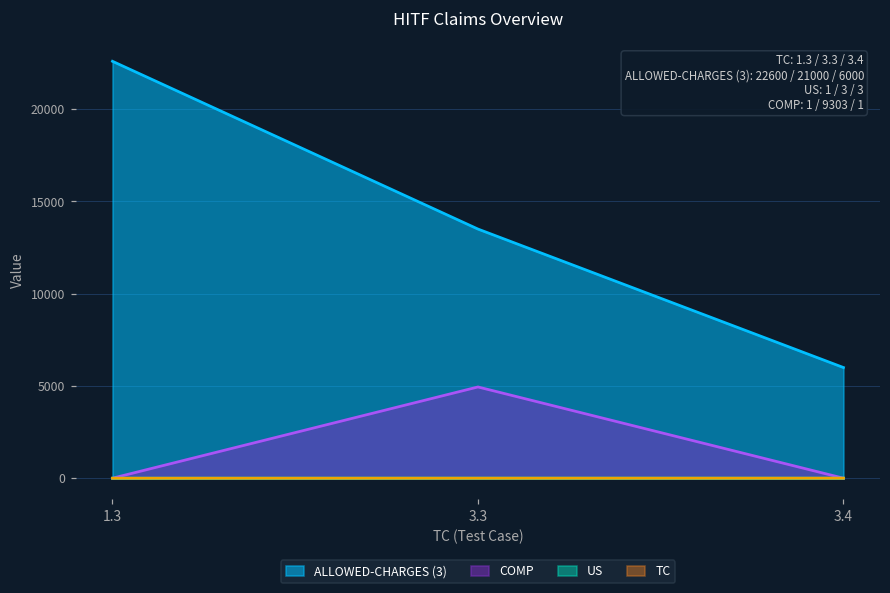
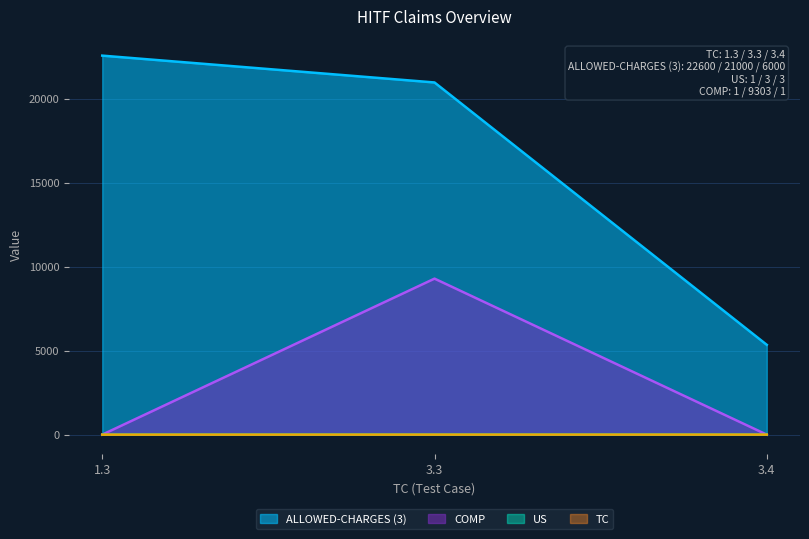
ALLOWED-CHARGES (3), 3.3: 13500 -> 21000
COMP, 3.3: 4900 -> 9300
ALLOWED-CHARGES (3), 3.4: 6000 -> 5400
